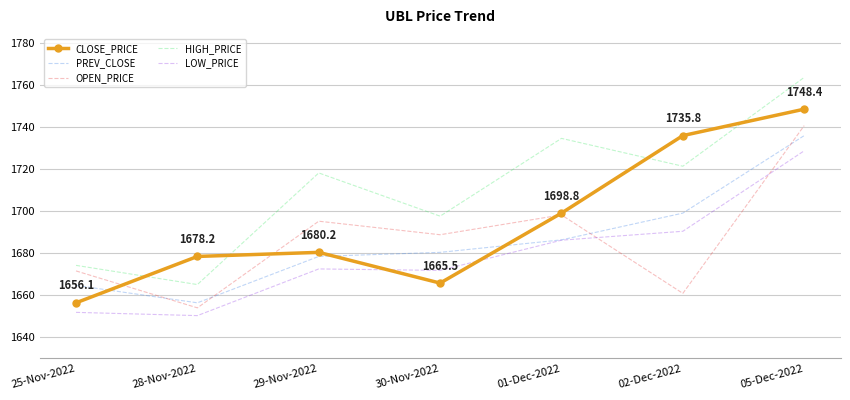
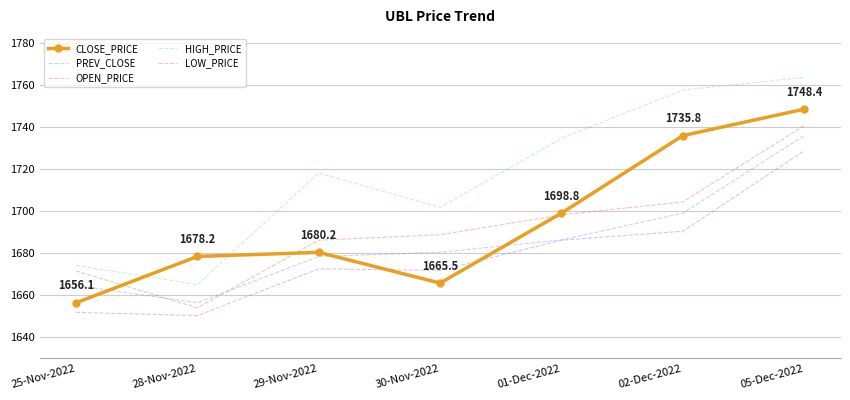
OPEN_PRICE, 29-Nov-2022: 1695 -> 1686
HIGH_PRICE, 30-Nov-2022: 1697 -> 1702
OPEN_PRICE, 02-Dec-2022: 1661 -> 1704
HIGH_PRICE, 02-Dec-2022: 1721 -> 1758
